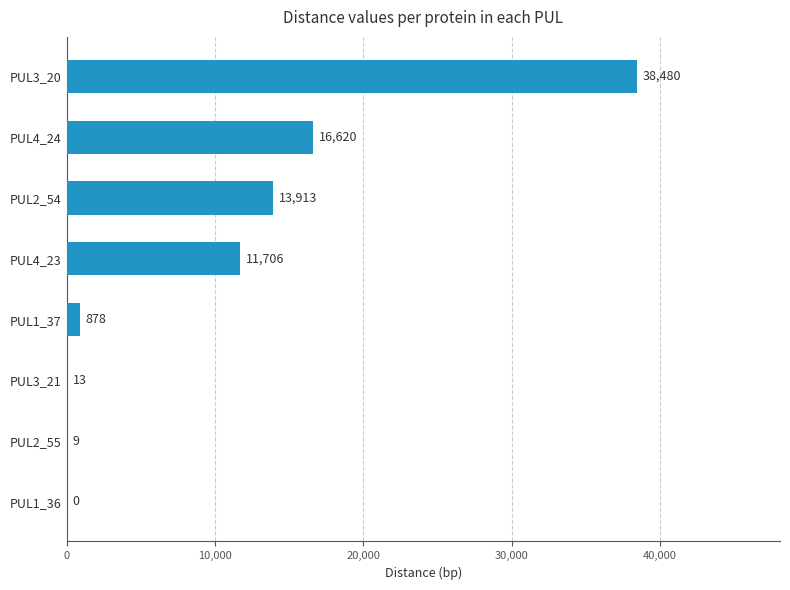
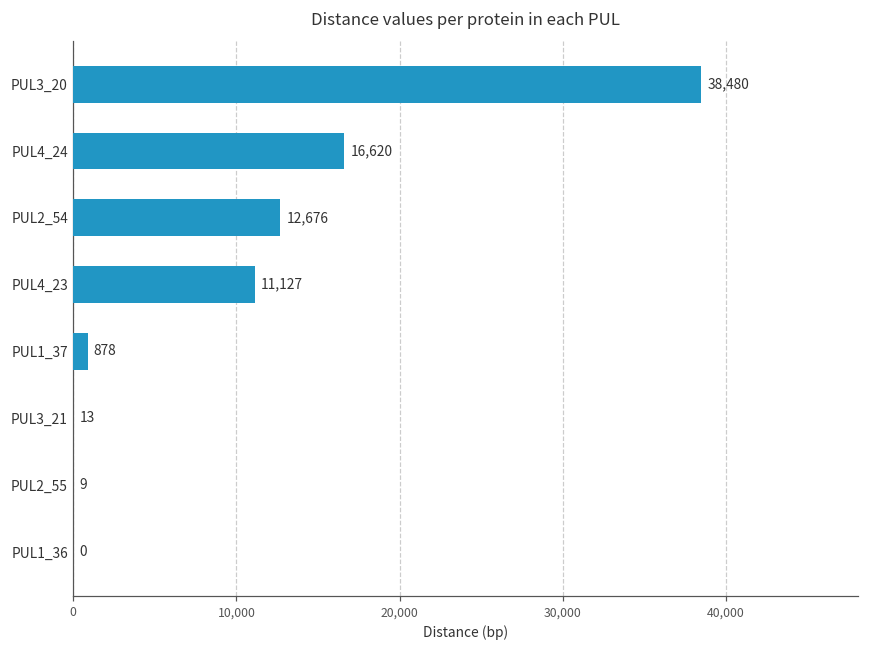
PUL2_54: 13,913 -> 12,676
PUL4_23: 11,706 -> 11,127
